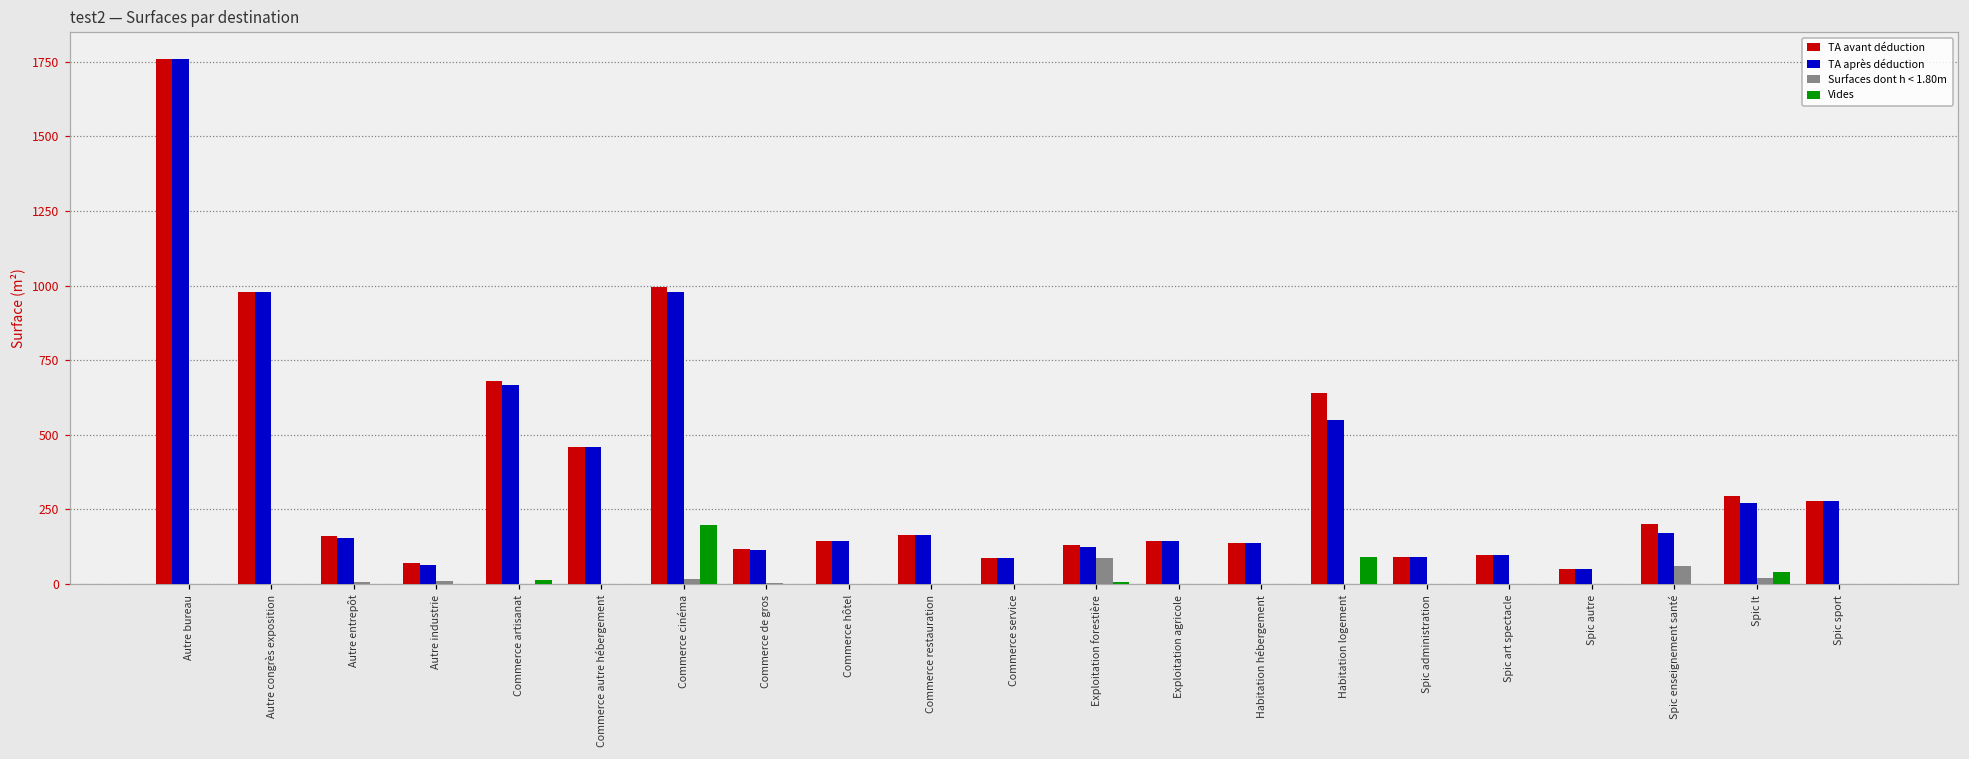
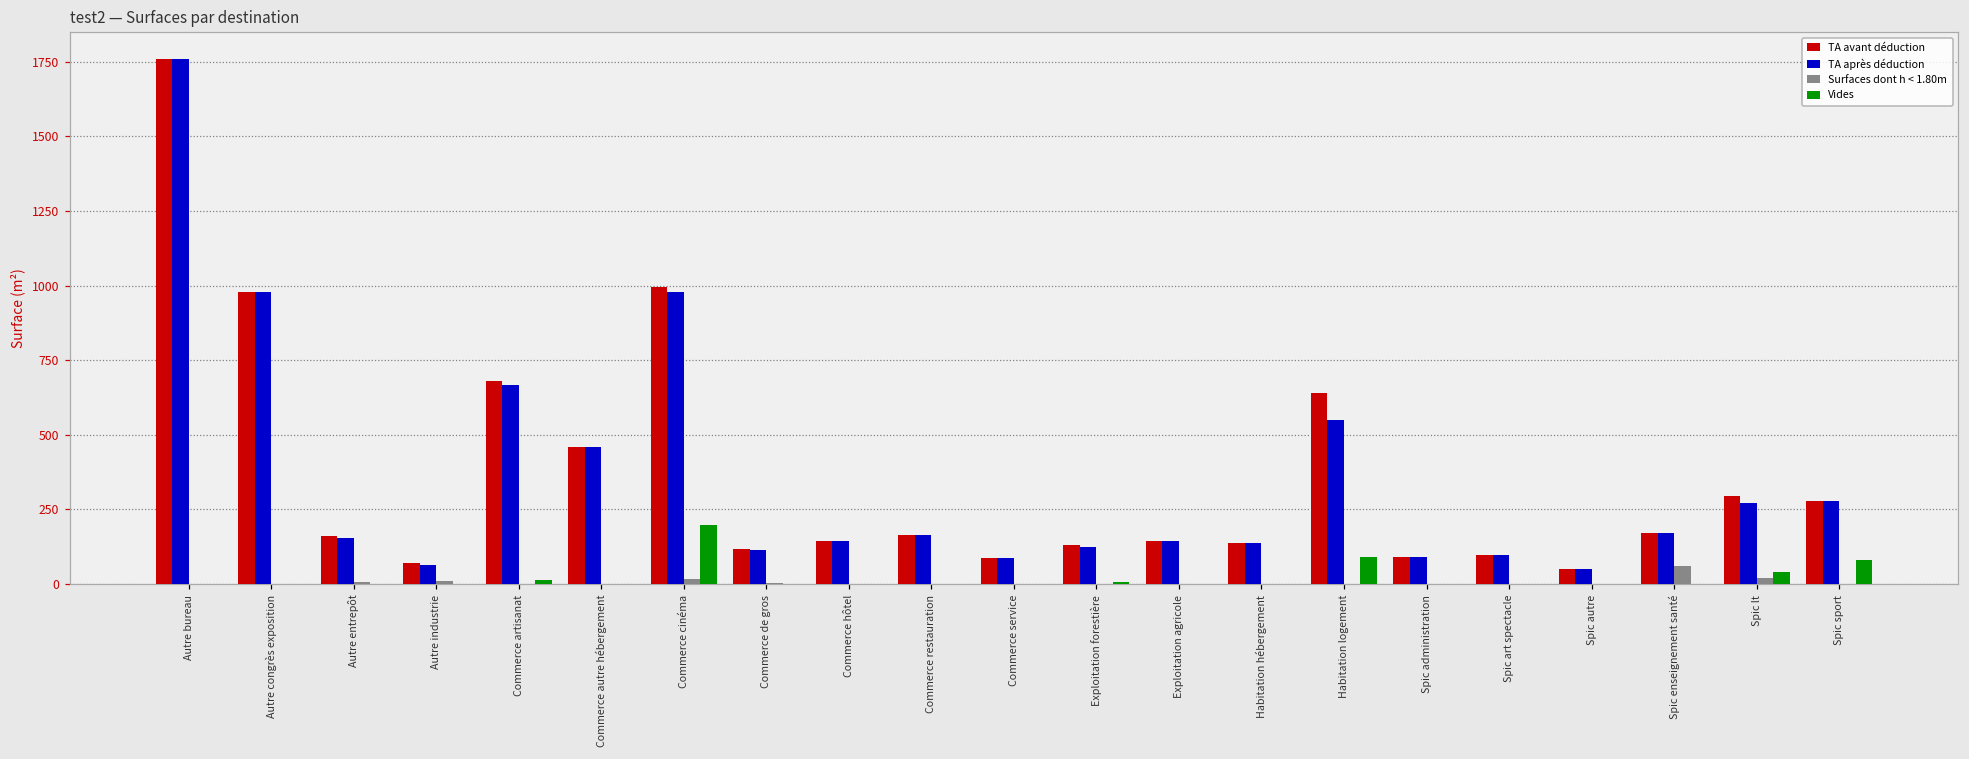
Surfaces dont h < 1.80m, Exploitation forestière: 90 -> 0
TA avant déduction, Spic enseignement santé: 200 -> 170
Vides, Spic sport: 0 -> 80
